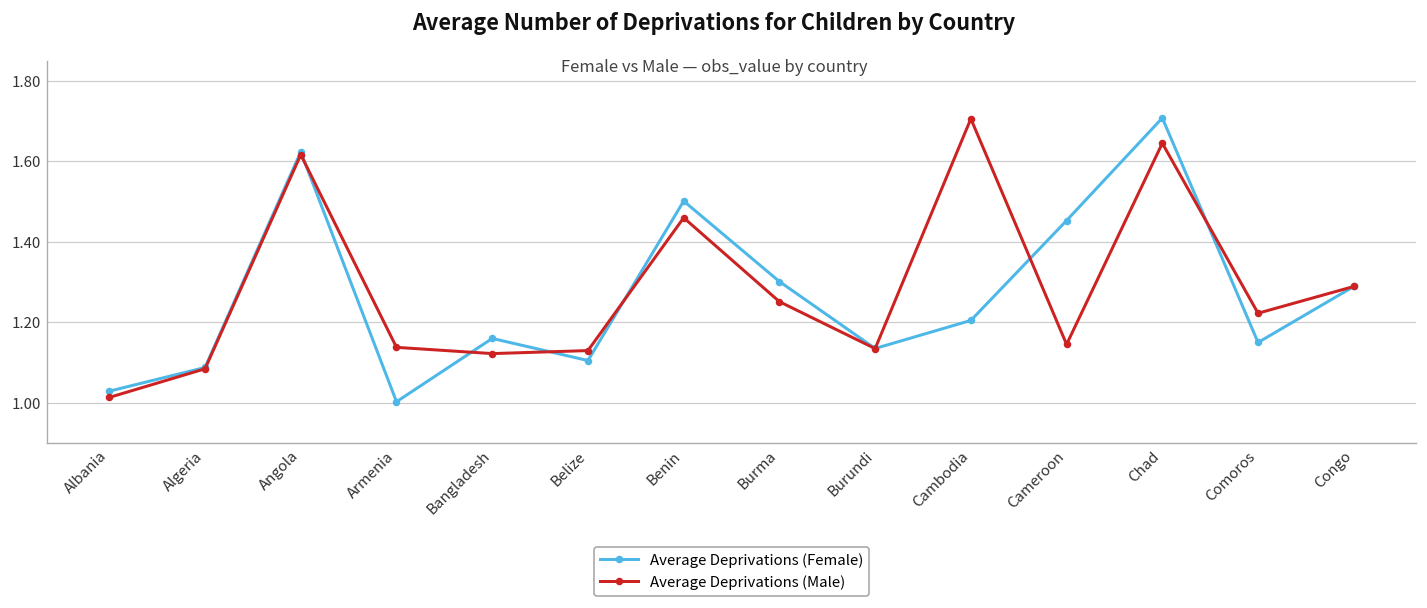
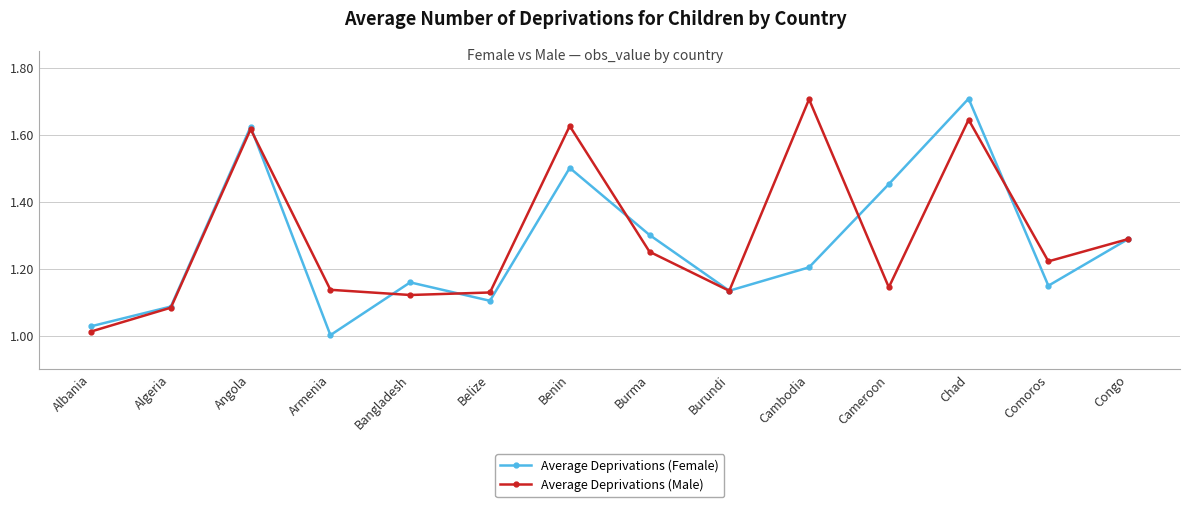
Average Deprivations (Male), Benin: 1.46 -> 1.63
